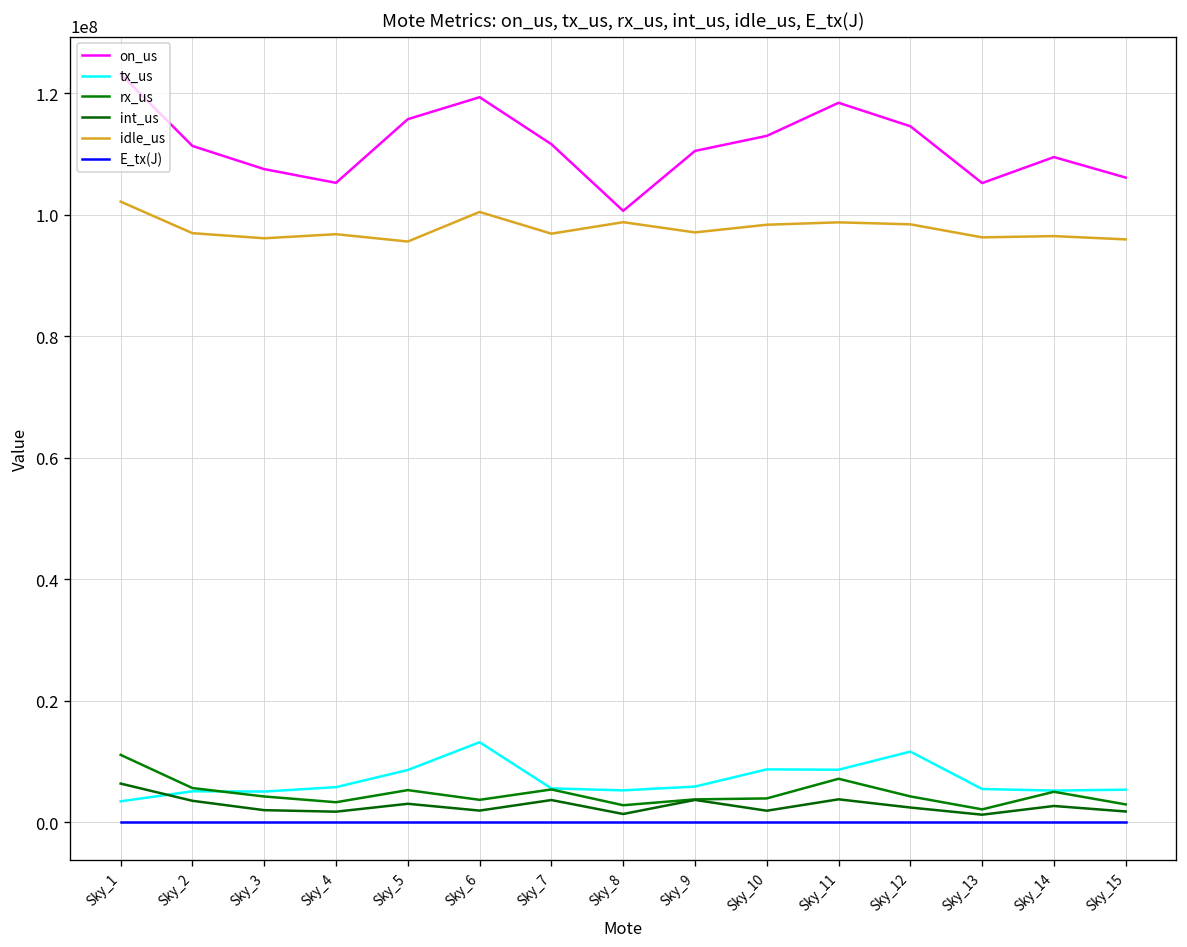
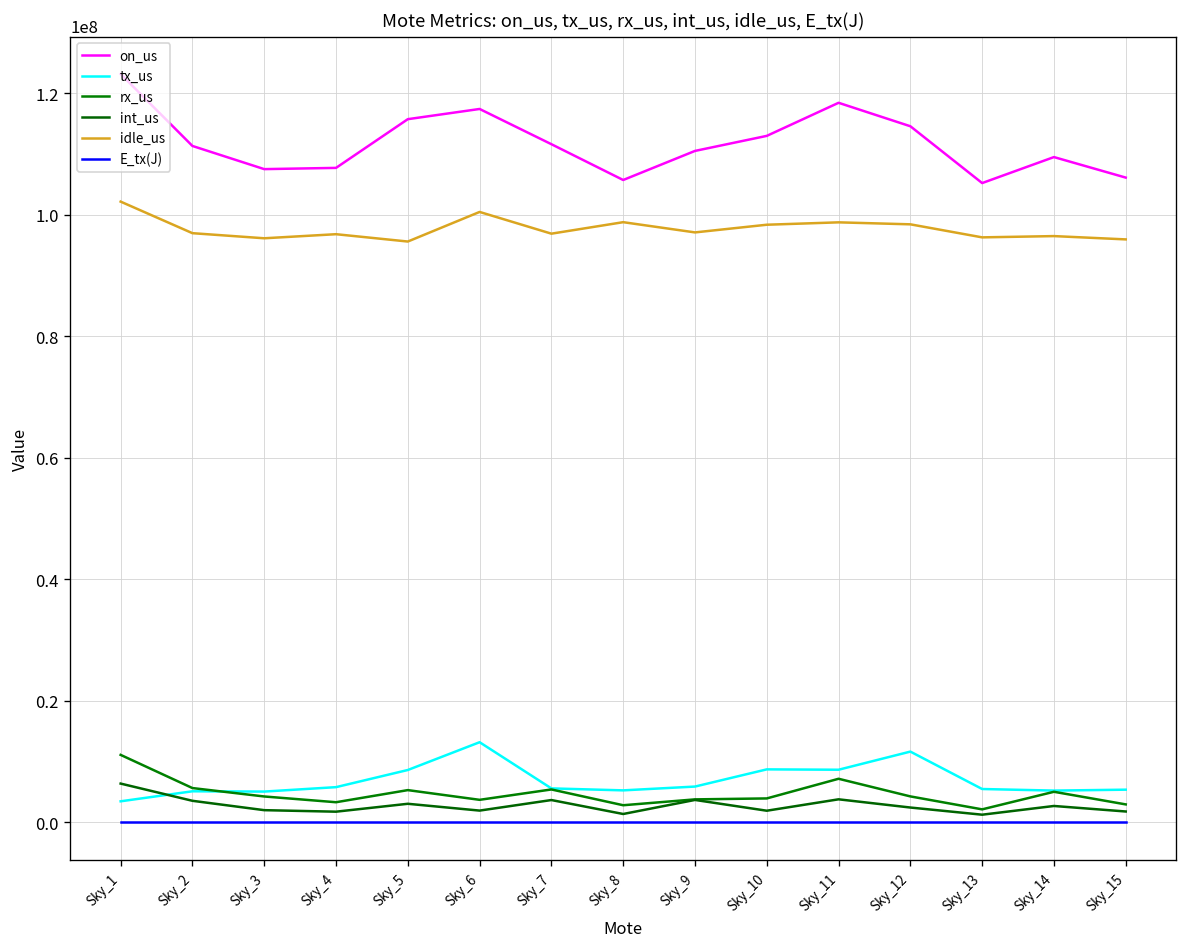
on_us, Sky_4: 105000000 -> 108000000
on_us, Sky_6: 119000000 -> 117000000
on_us, Sky_8: 101000000 -> 106000000
